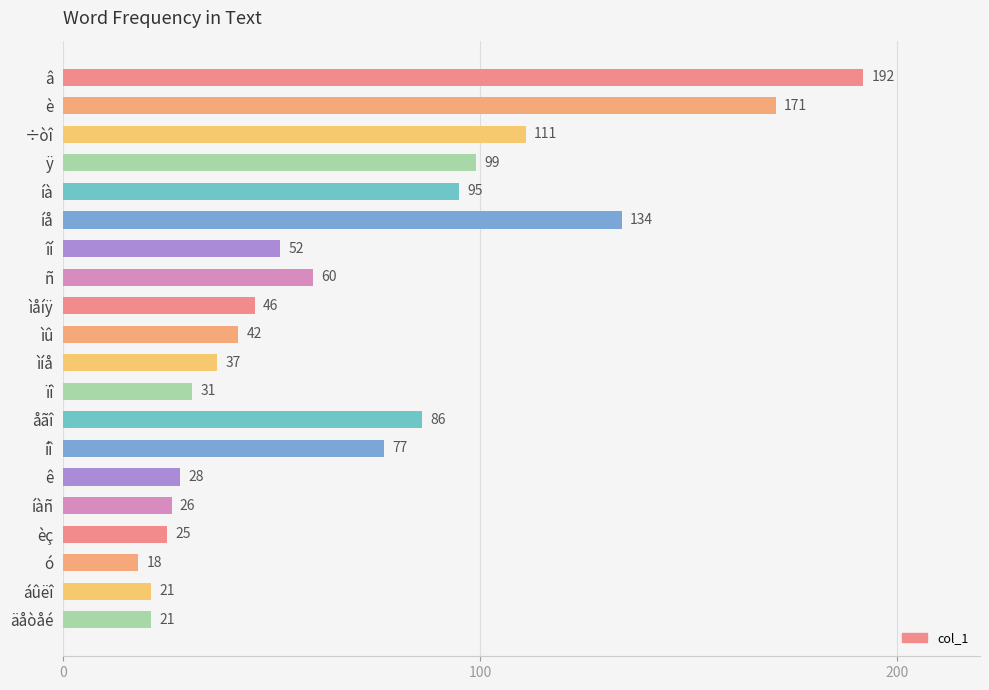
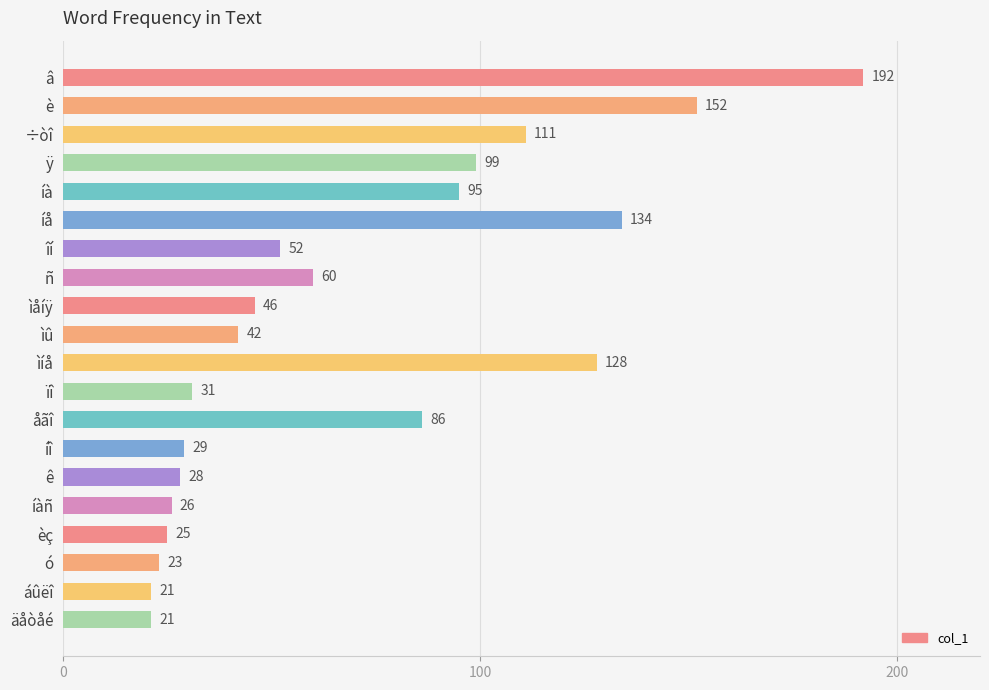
è: 171 -> 152
ìíå: 37 -> 128
íî: 77 -> 29
ó: 18 -> 23
